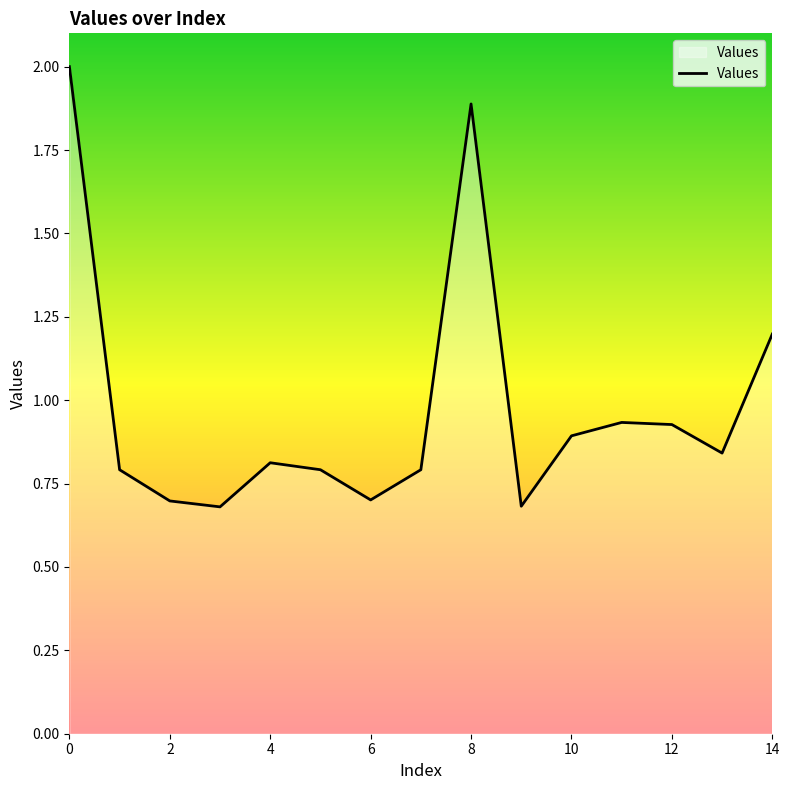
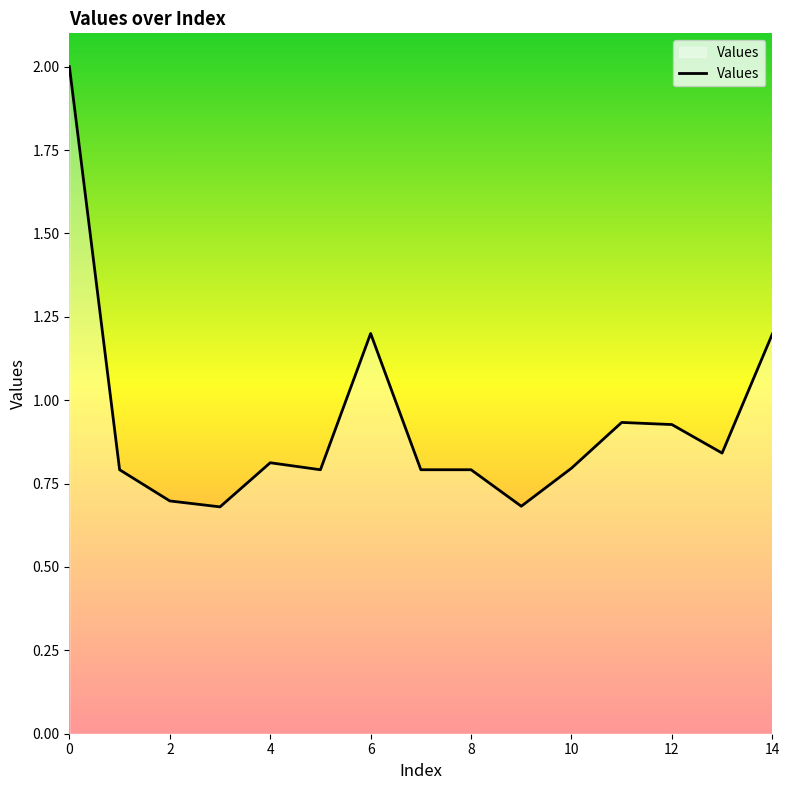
6: 0.70 -> 1.20
8: 1.89 -> 0.79
10: 0.89 -> 0.80
